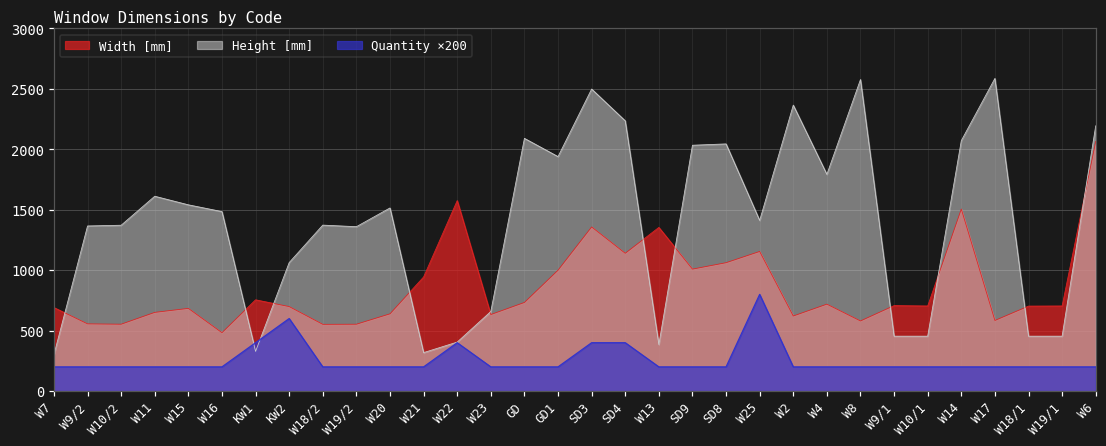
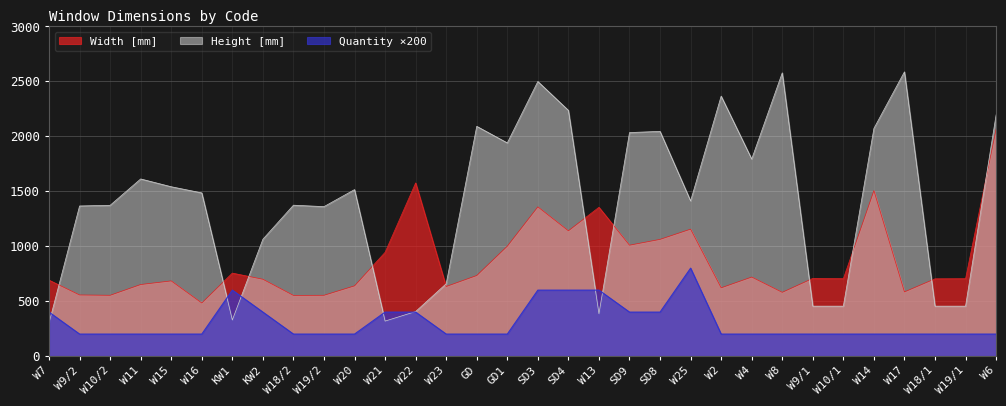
Quantity ×200, W7: 200 -> 400
Quantity ×200, KW1: 400 -> 600
Quantity ×200, KW2: 600 -> 400
Quantity ×200, W21: 200 -> 400
Quantity ×200, SD3: 400 -> 600
Quantity ×200, SD4: 400 -> 600
Quantity ×200, W13: 200 -> 600
Quantity ×200, SD9: 200 -> 400
Quantity ×200, SD8: 200 -> 400
